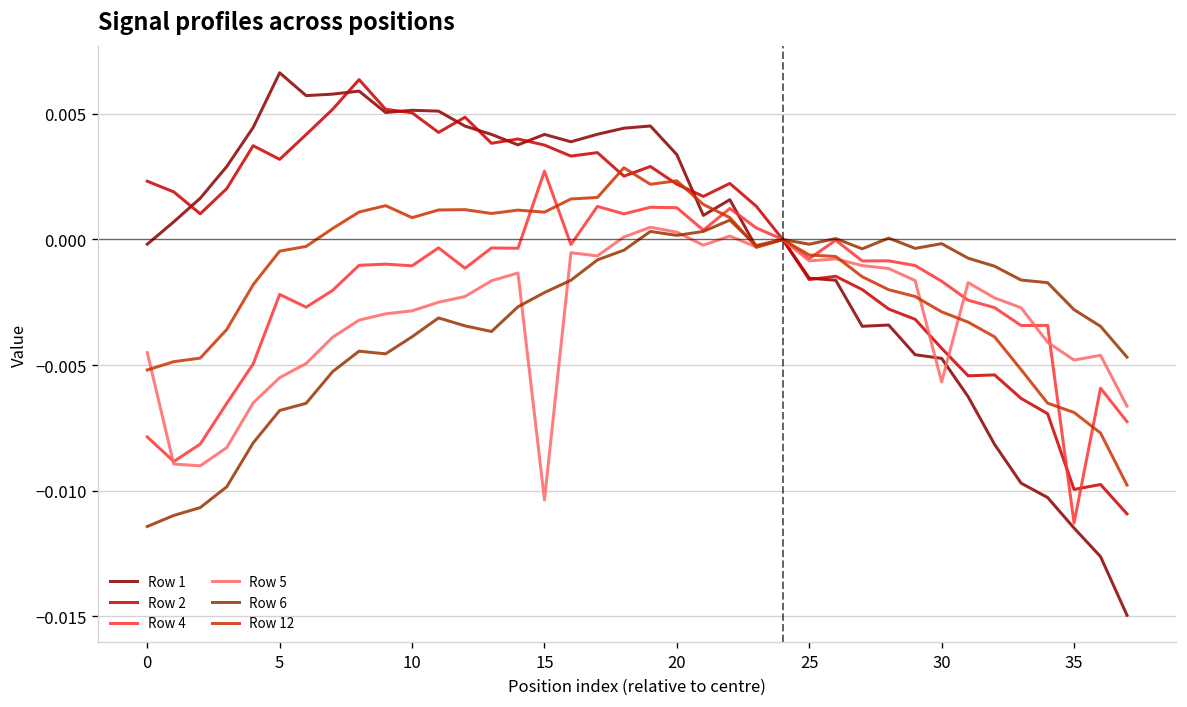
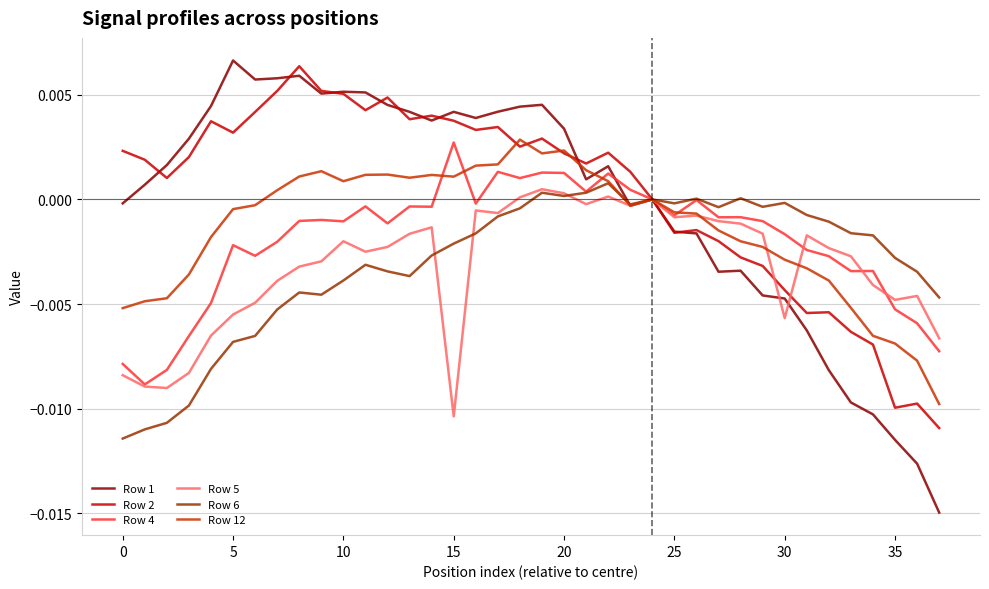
Row 5, 0: -0.0045 -> -0.0084
Row 5, 10: -0.0028 -> -0.0020
Row 4, 35: -0.0113 -> -0.0053
